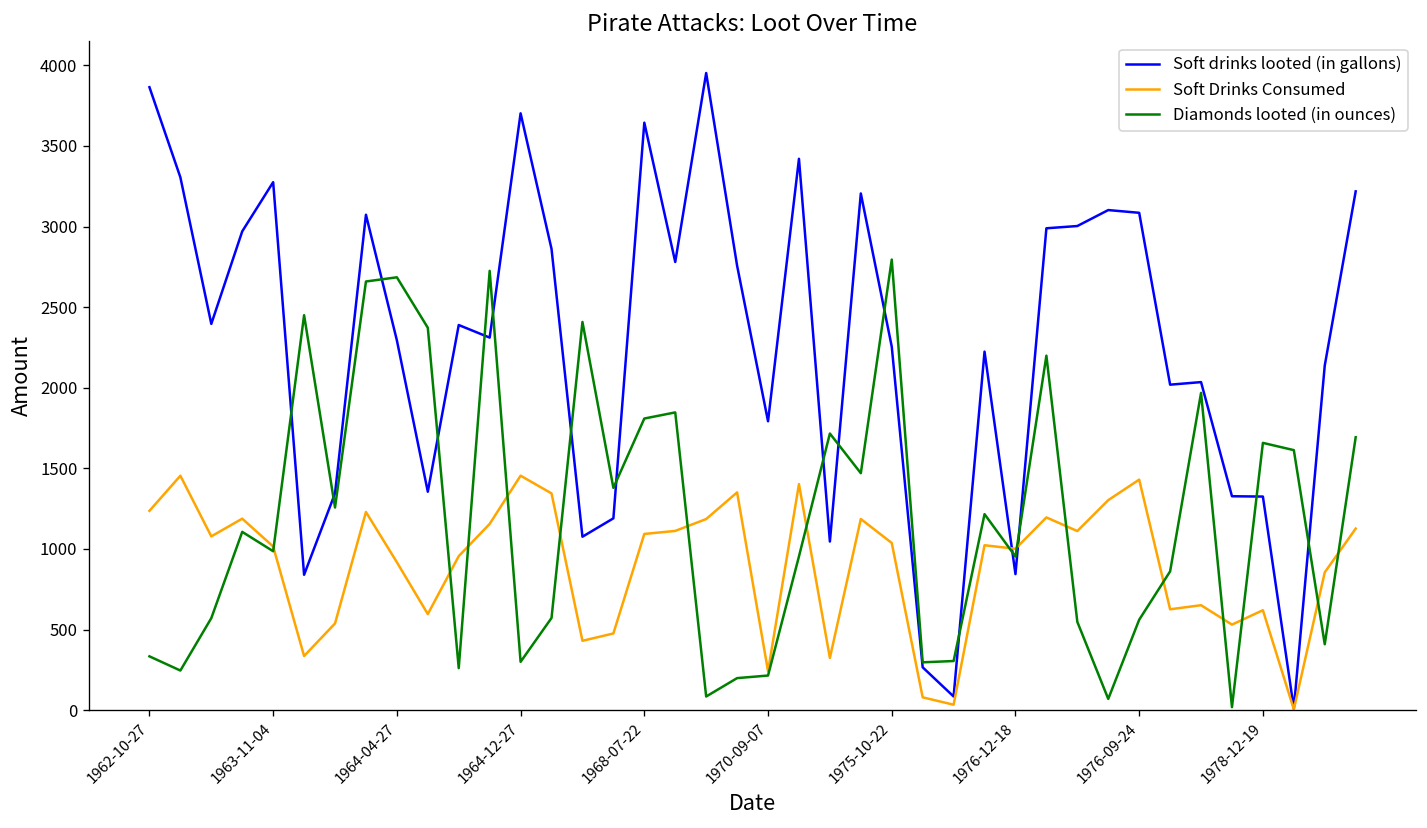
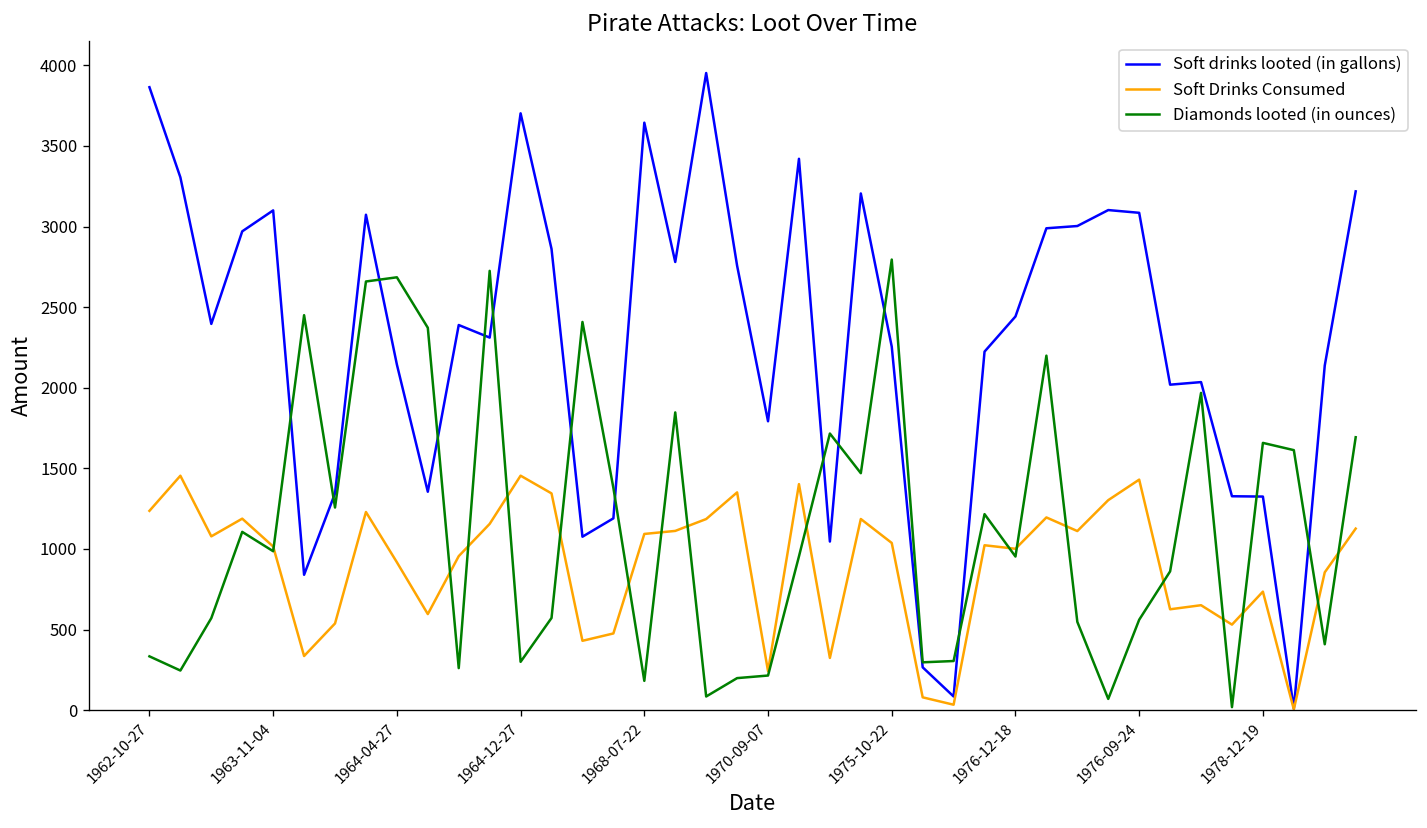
Soft drinks looted (in gallons), 1963-11-04: 3280 -> 3100
Soft drinks looted (in gallons), 1964-04-27: 2290 -> 2140
Diamonds looted (in ounces), 1968-07-22: 1810 -> 180
Soft drinks looted (in gallons), 1976-12-18: 840 -> 2440
Soft Drinks Consumed, 1978-12-19: 620 -> 740
